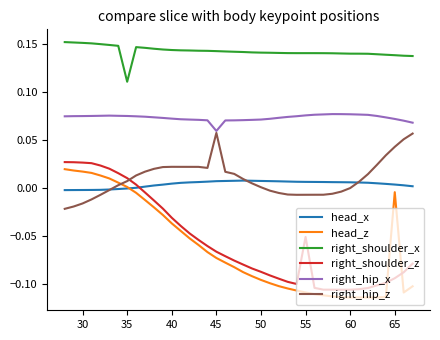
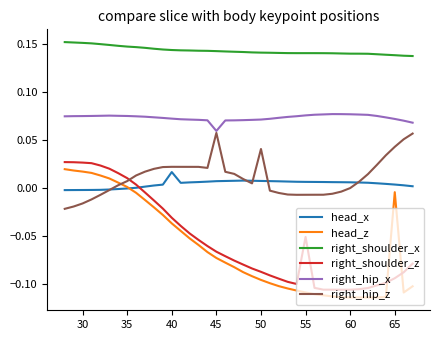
right_shoulder_x, 35: 0.11 -> 0.15
head_x, 40: 0.00 -> 0.02
right_hip_z, 50: 0.00 -> 0.04
